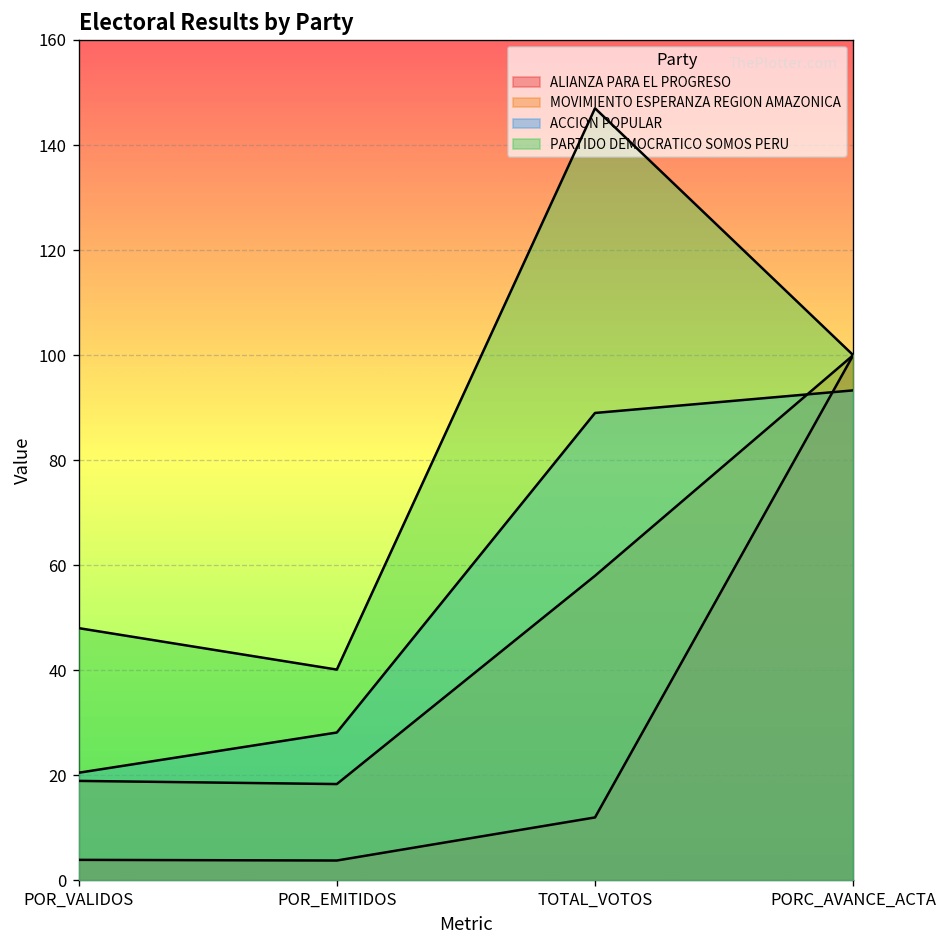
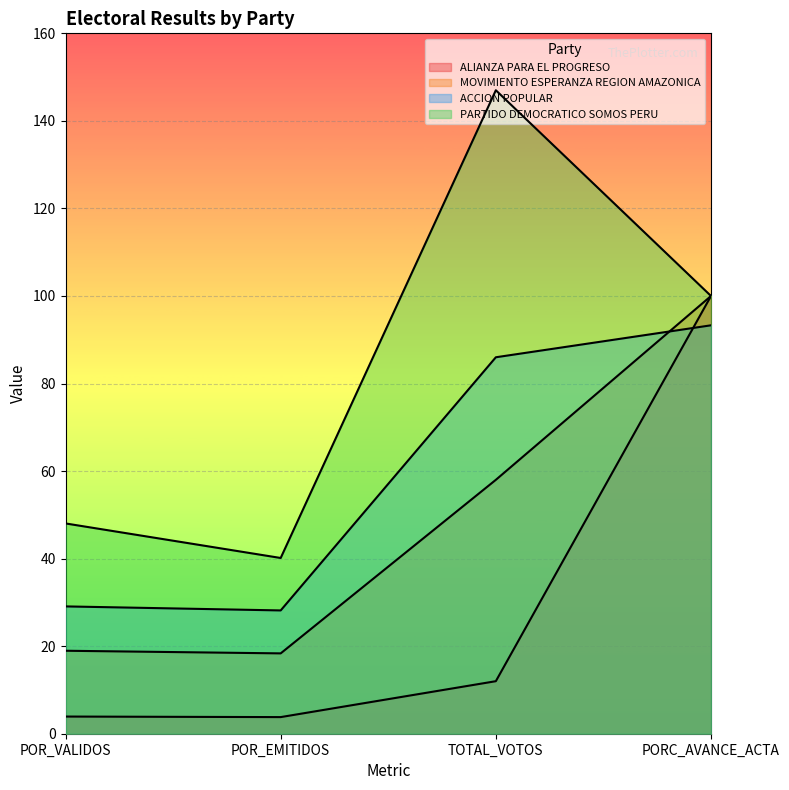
ACCION POPULAR, POR_VALIDOS: 21 -> 29
ACCION POPULAR, TOTAL_VOTOS: 89 -> 86
